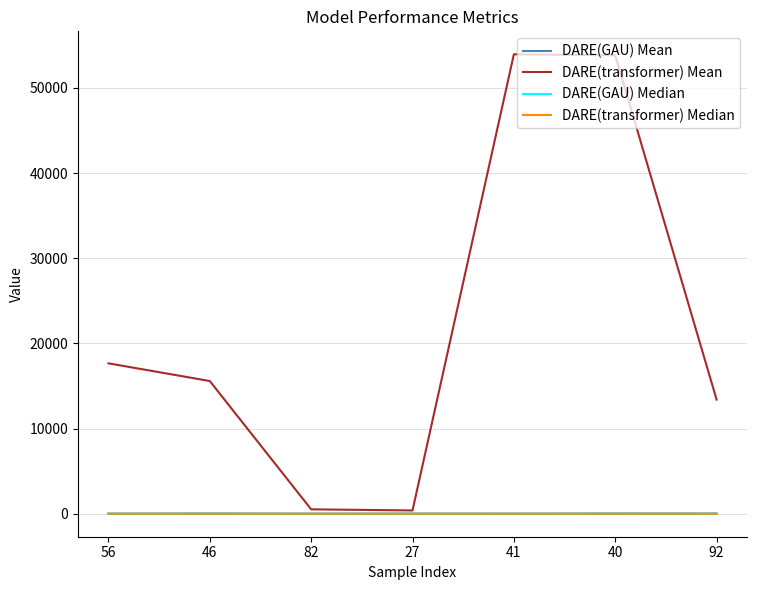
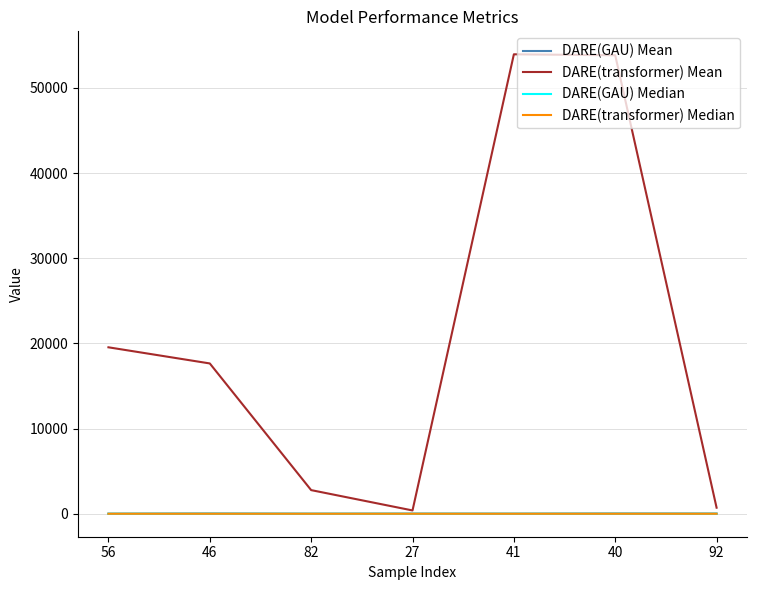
DARE(transformer) Mean, 56: 18000 -> 20000
DARE(transformer) Mean, 46: 16000 -> 18000
DARE(transformer) Mean, 82: 1000 -> 3000
DARE(transformer) Mean, 92: 13000 -> 1000
